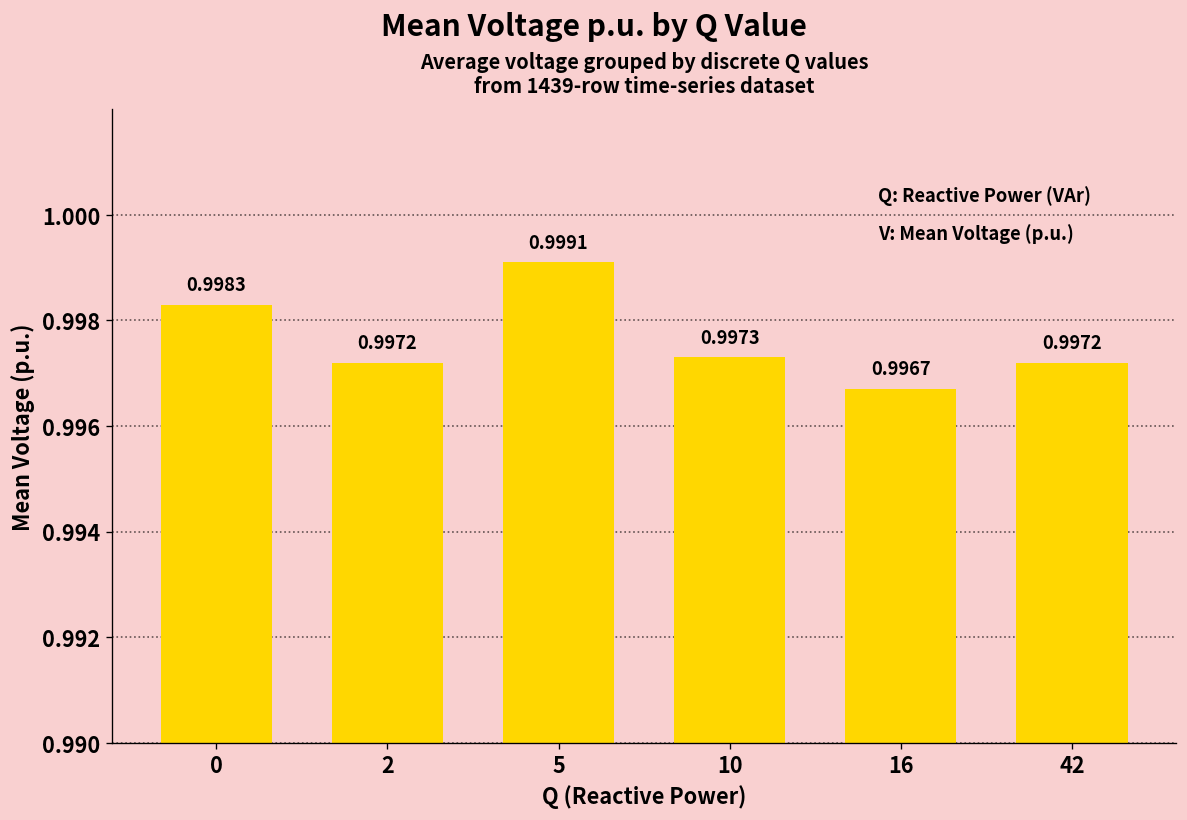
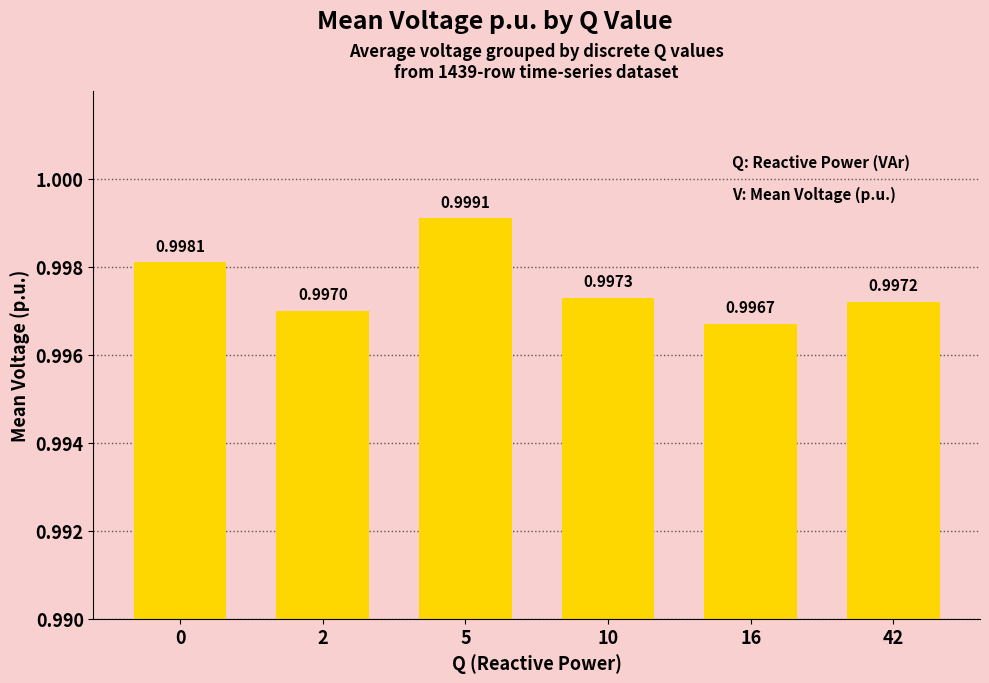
0: 0.9983 -> 0.9981
2: 0.9972 -> 0.9970
